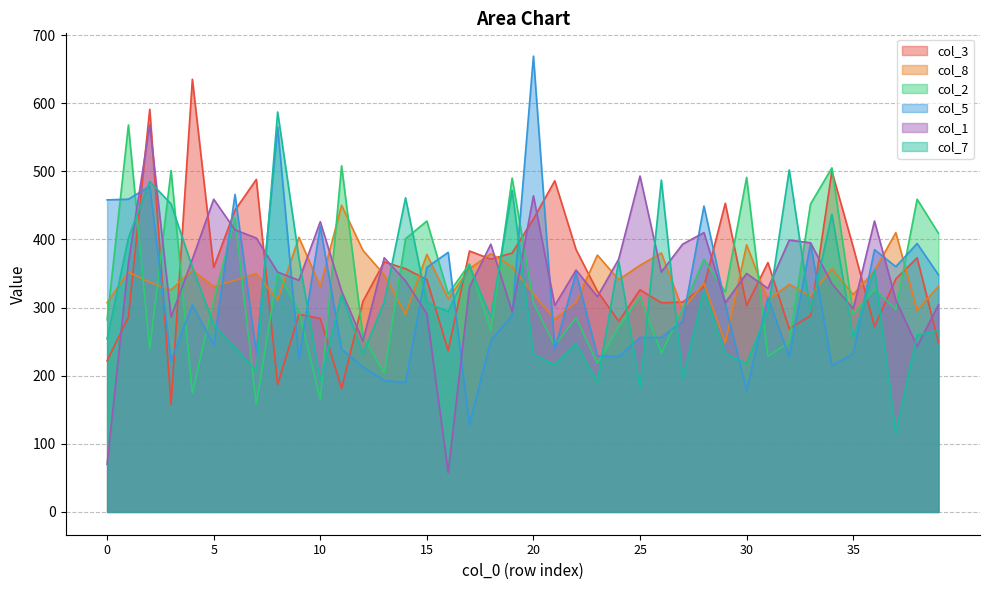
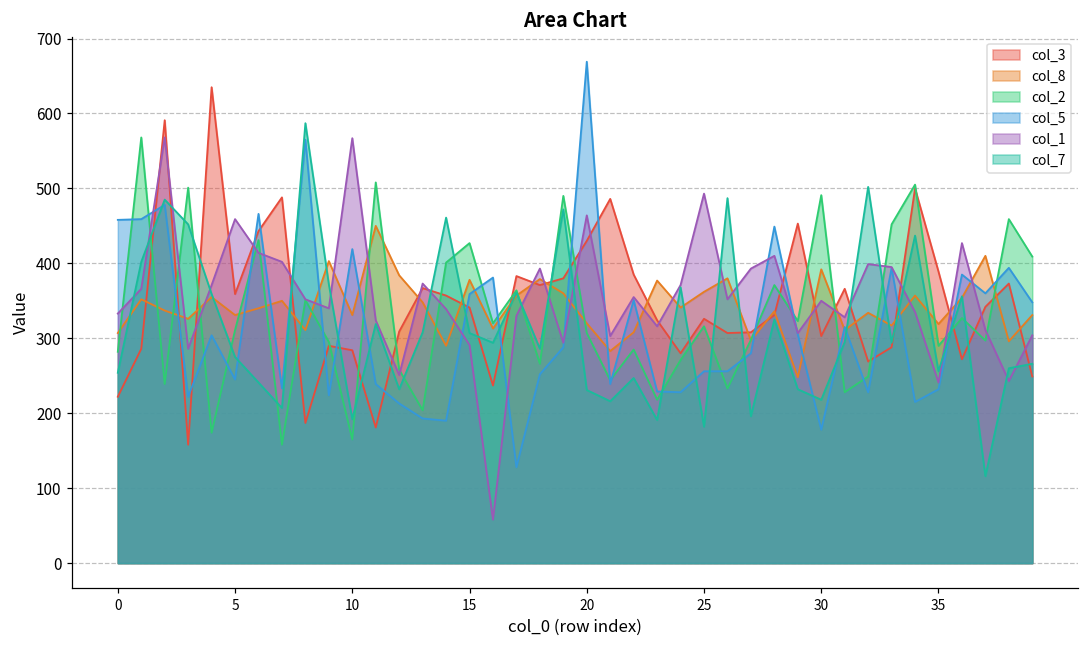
col_1, 0: 70 -> 330
col_1, 10: 430 -> 570
col_1, 35: 300 -> 240
